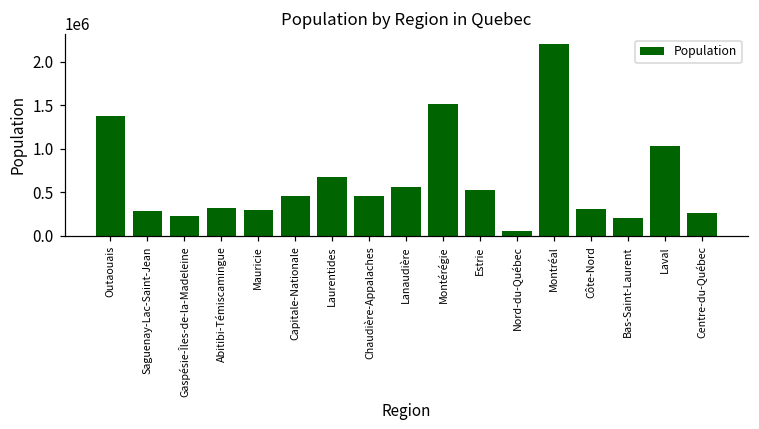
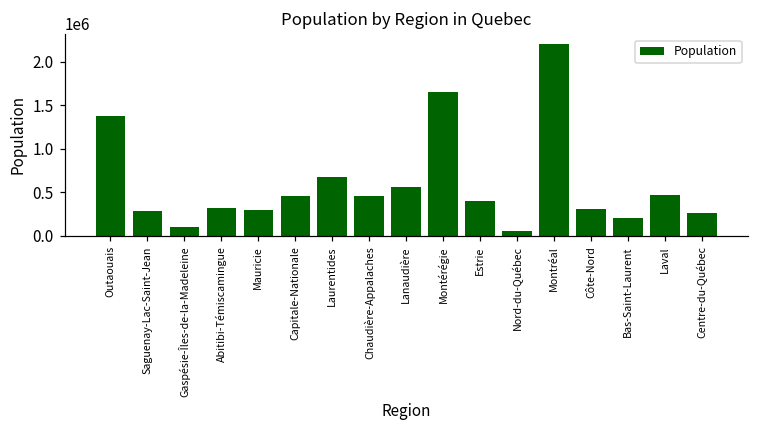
Gaspésie-Îles-de-la-Madeleine: 200000 -> 100000
Montérégie: 1500000 -> 1600000
Estrie: 500000 -> 400000
Laval: 1000000 -> 500000
